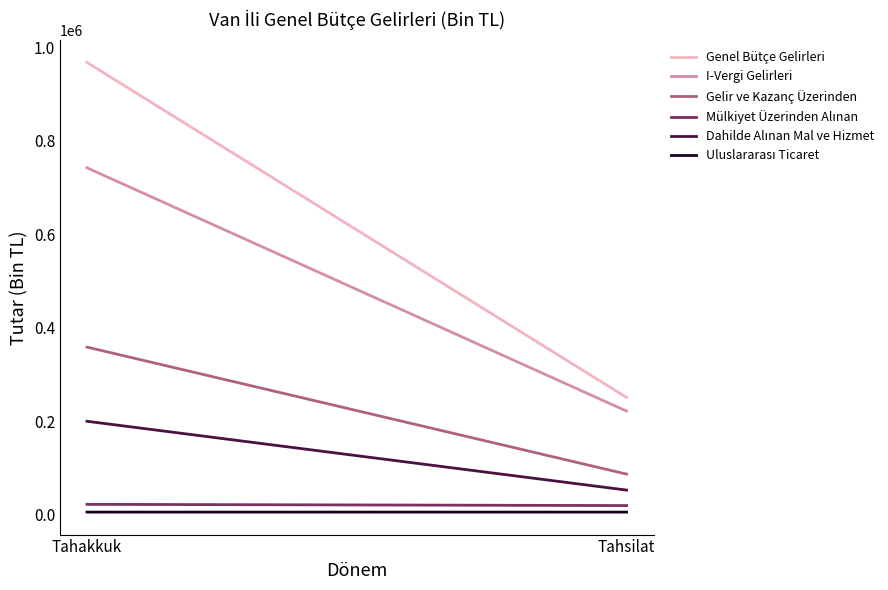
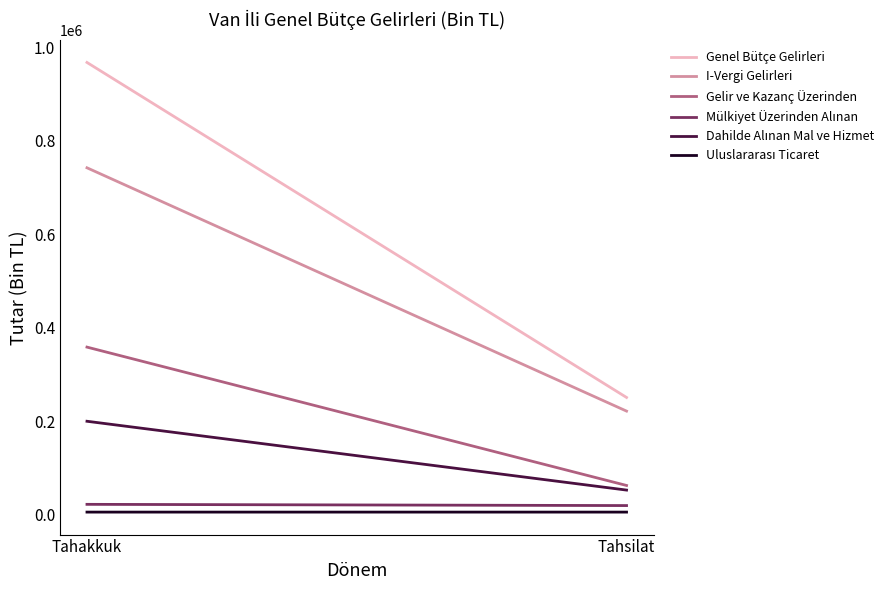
Gelir ve Kazanç Üzerinden, Tahsilat: 90000 -> 60000
